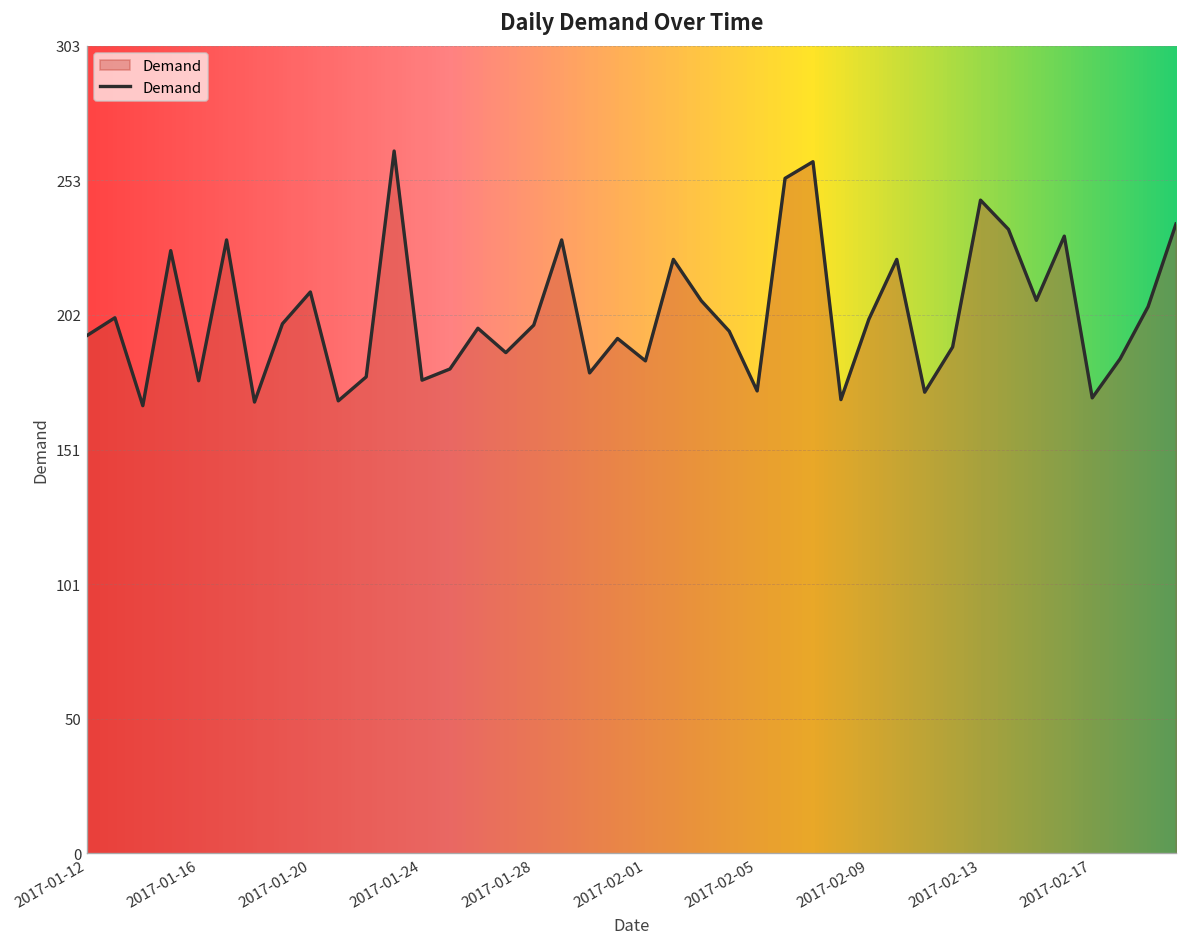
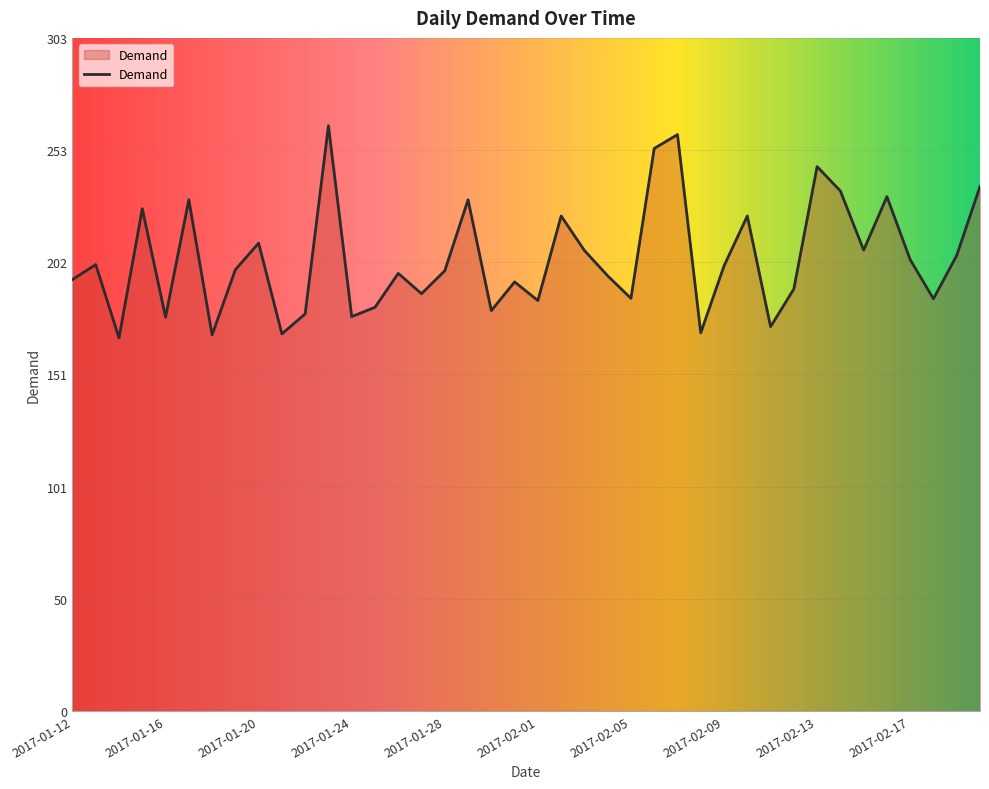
2017-02-05: 174 -> 186
2017-02-17: 171 -> 204
